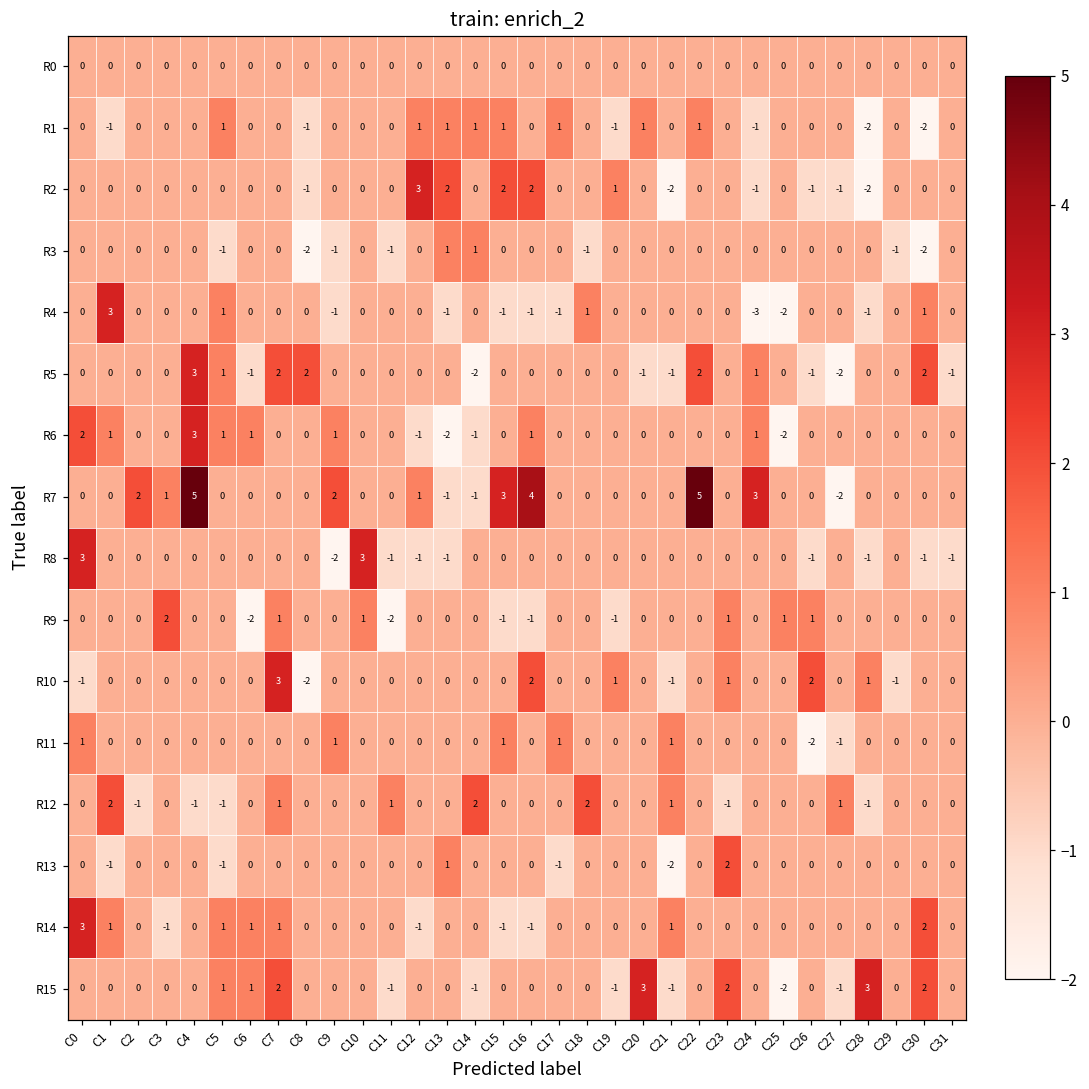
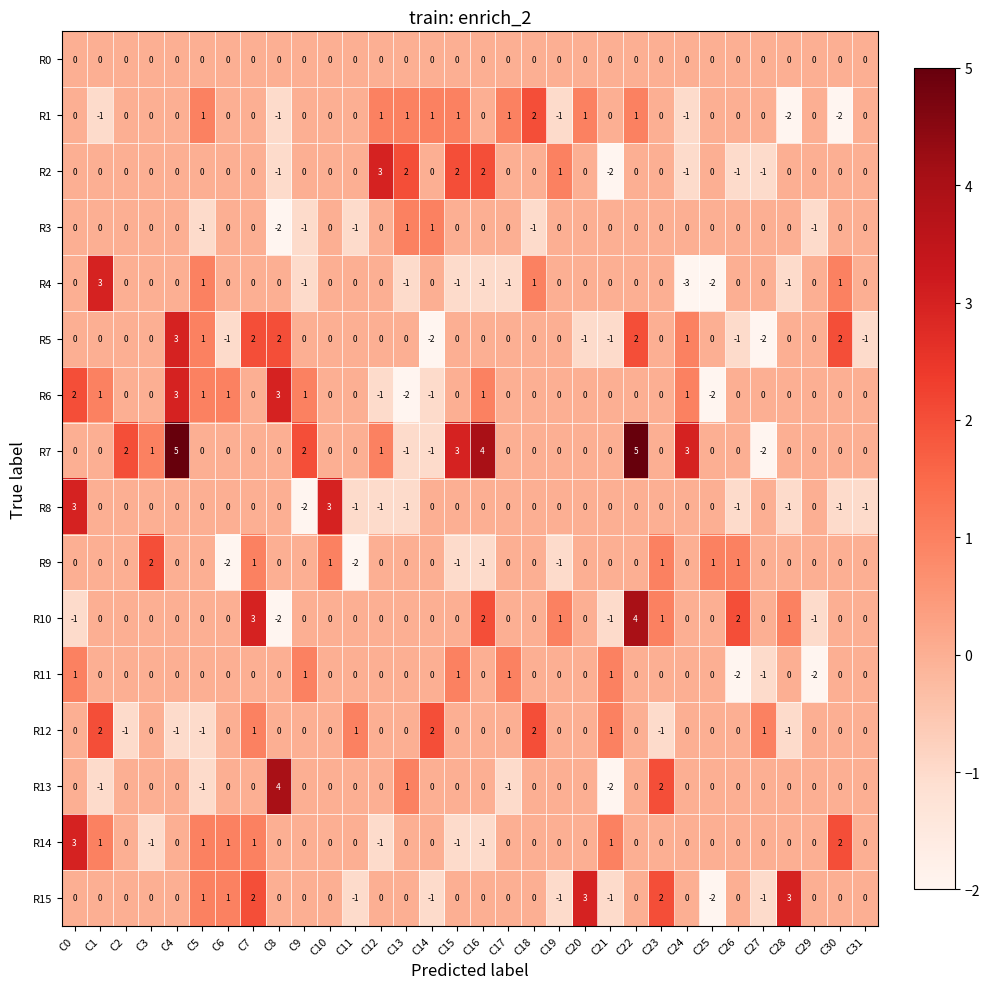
R1, C18: 0 -> 2
R2, C28: -2 -> 0
R3, C30: -2 -> 0
R6, C8: 0 -> 3
R10, C22: 0 -> 4
R11, C29: 0 -> -2
R13, C8: 0 -> 4
R15, C30: 2 -> 0
